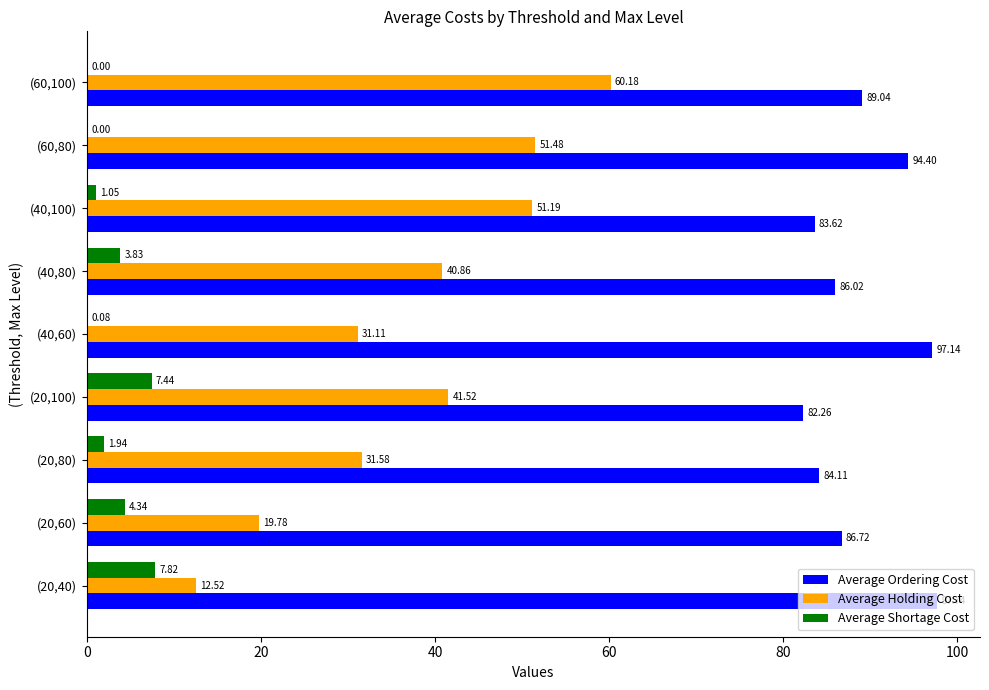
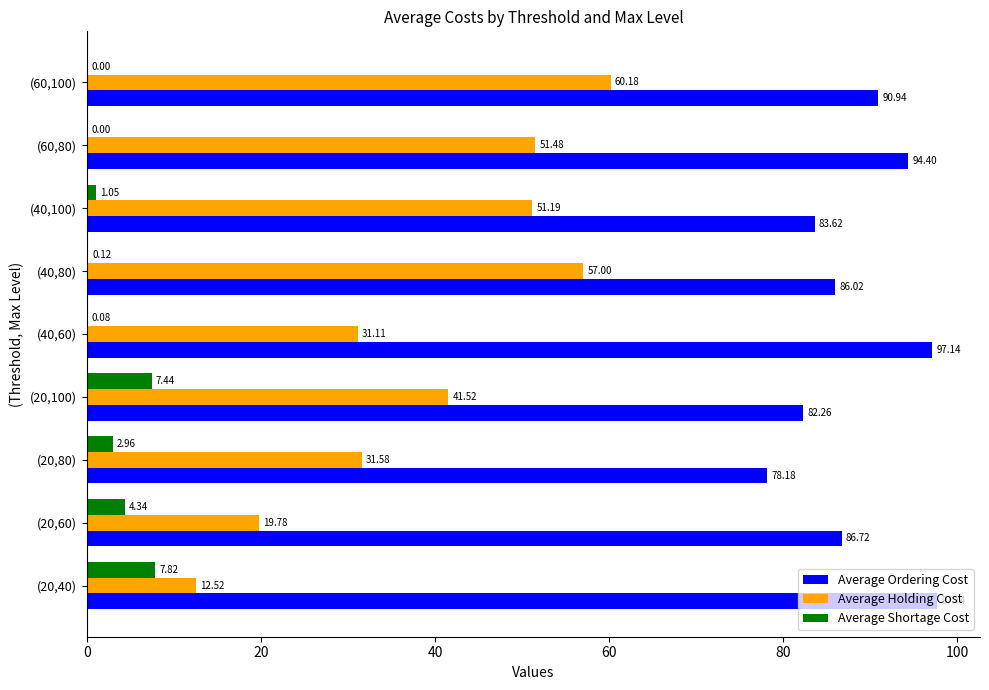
Average Ordering Cost, (60,100): 89.04 -> 90.94
Average Shortage Cost, (40,80): 3.83 -> 0.12
Average Holding Cost, (40,80): 40.86 -> 57.00
Average Shortage Cost, (20,80): 1.94 -> 2.96
Average Ordering Cost, (20,80): 84.11 -> 78.18
